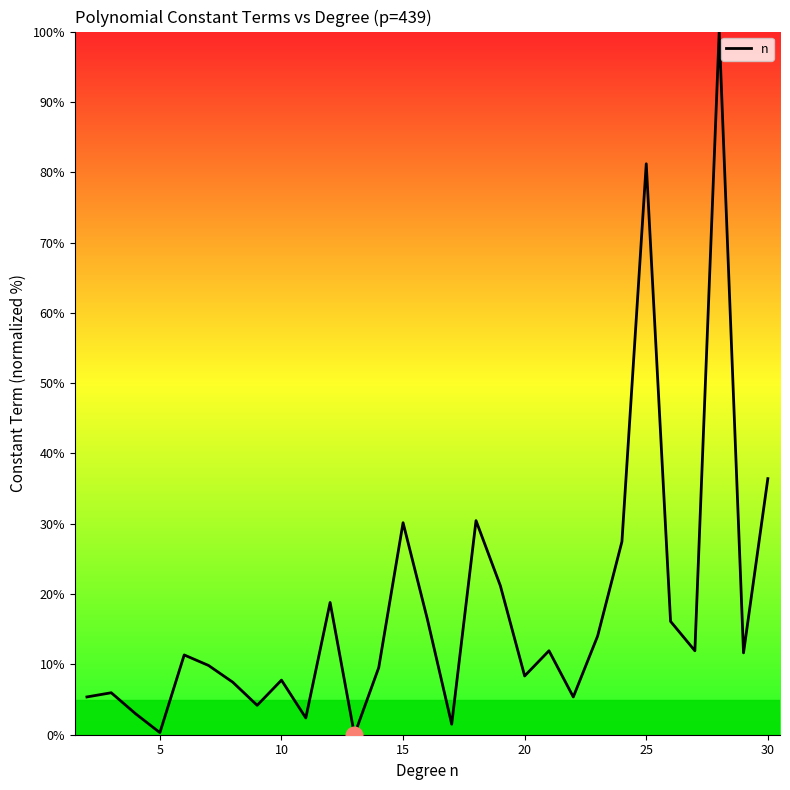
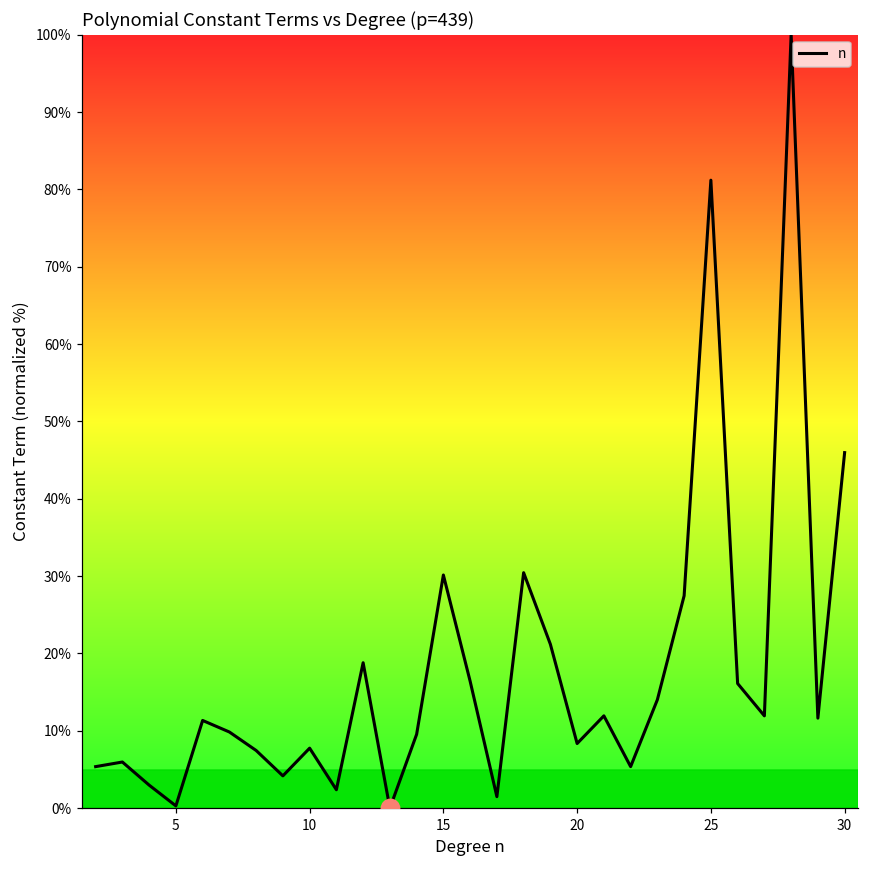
n, 30: 36% -> 46%
